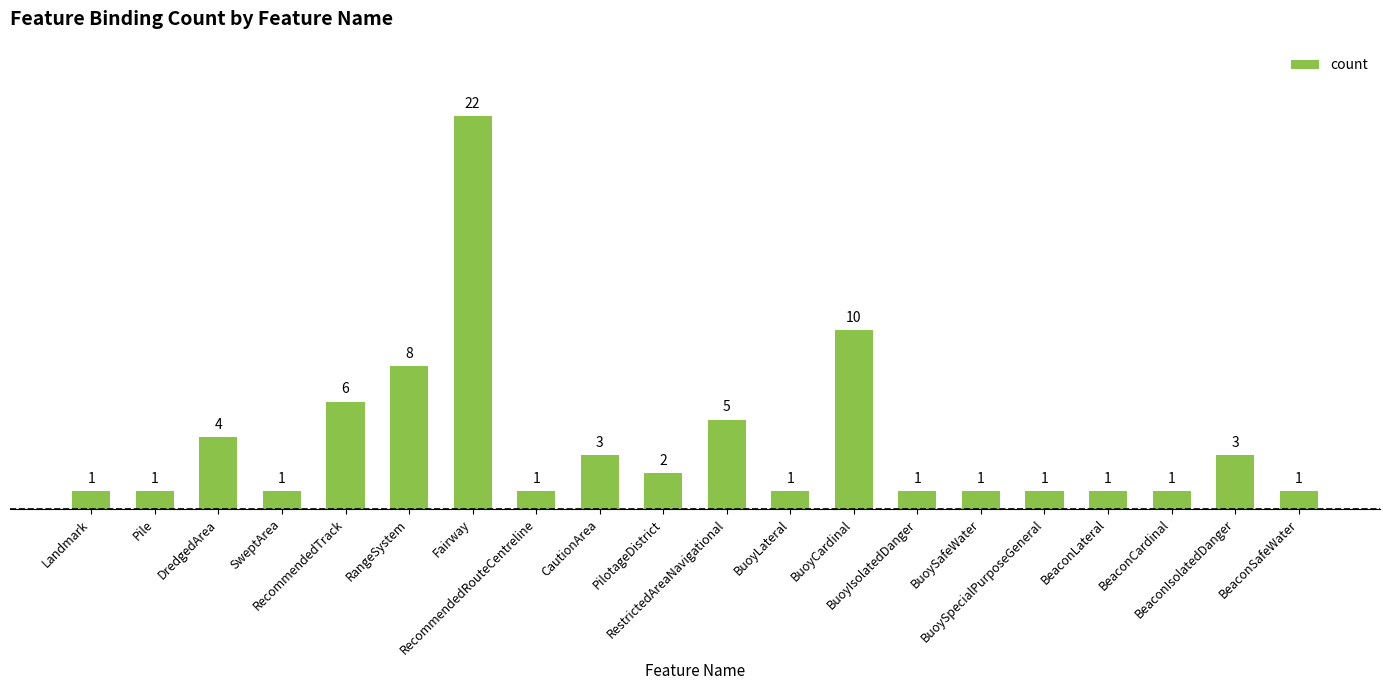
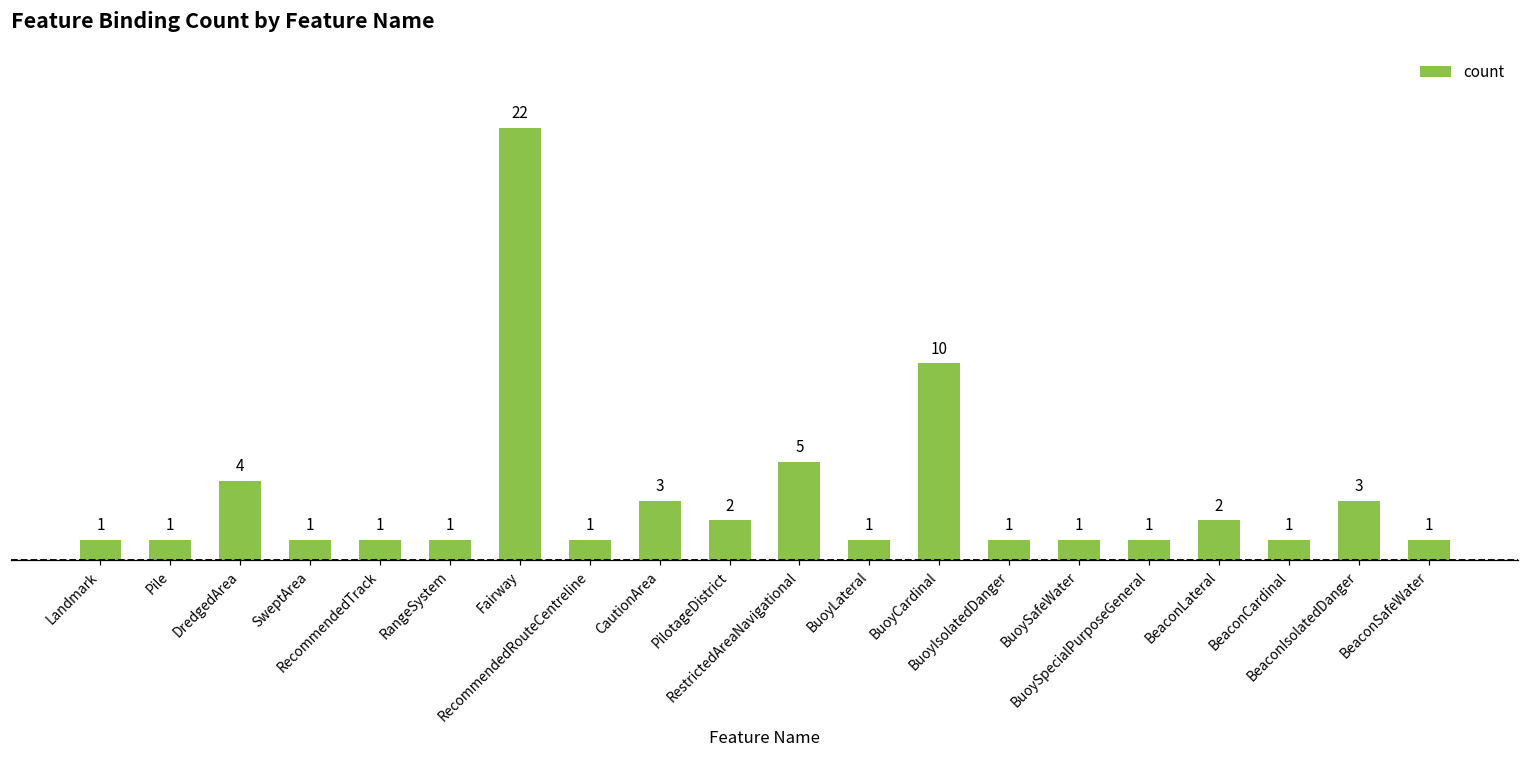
RecommendedTrack: 6 -> 1
RangeSystem: 8 -> 1
BeaconLateral: 1 -> 2
